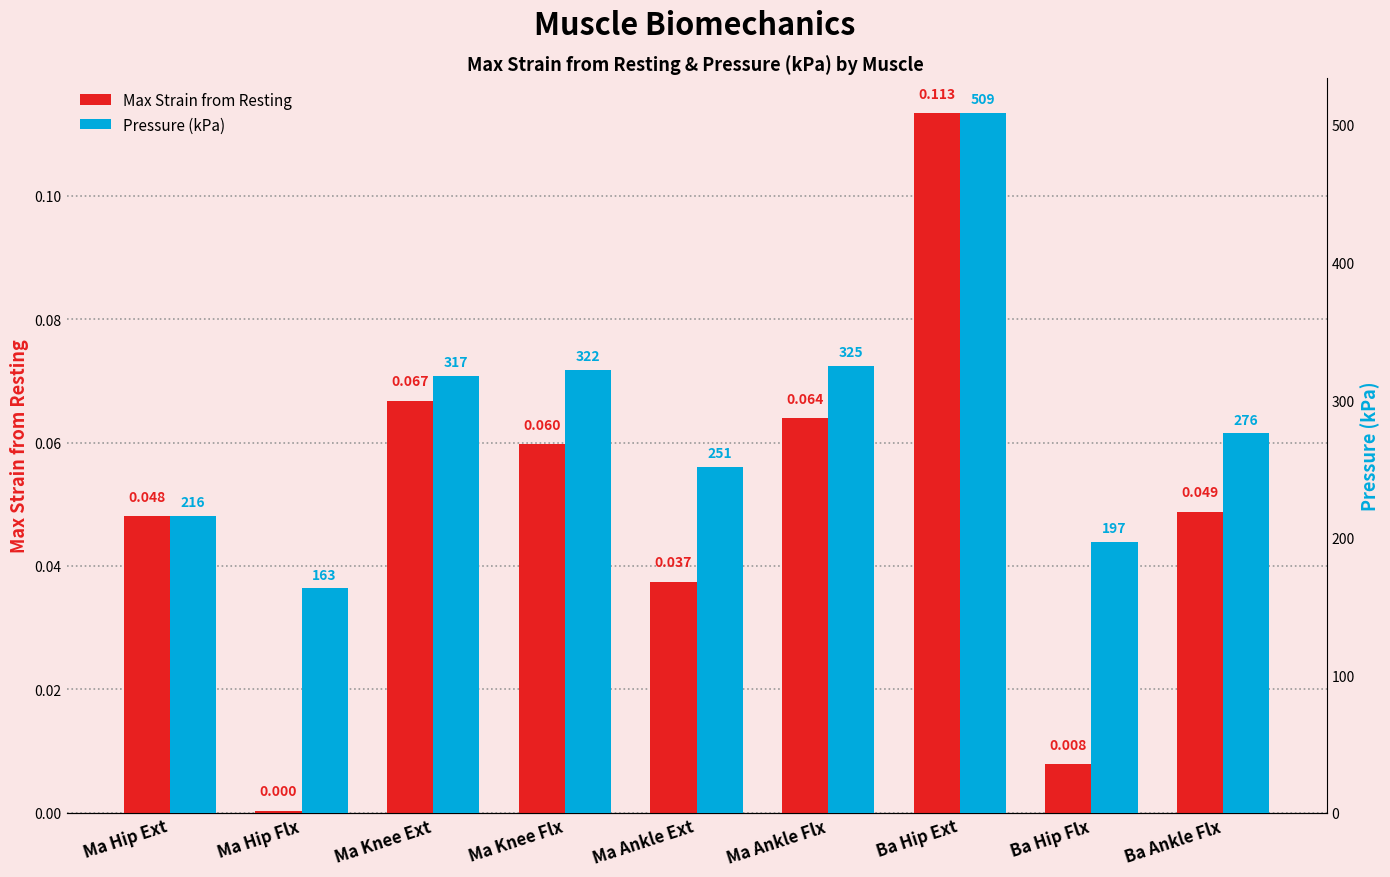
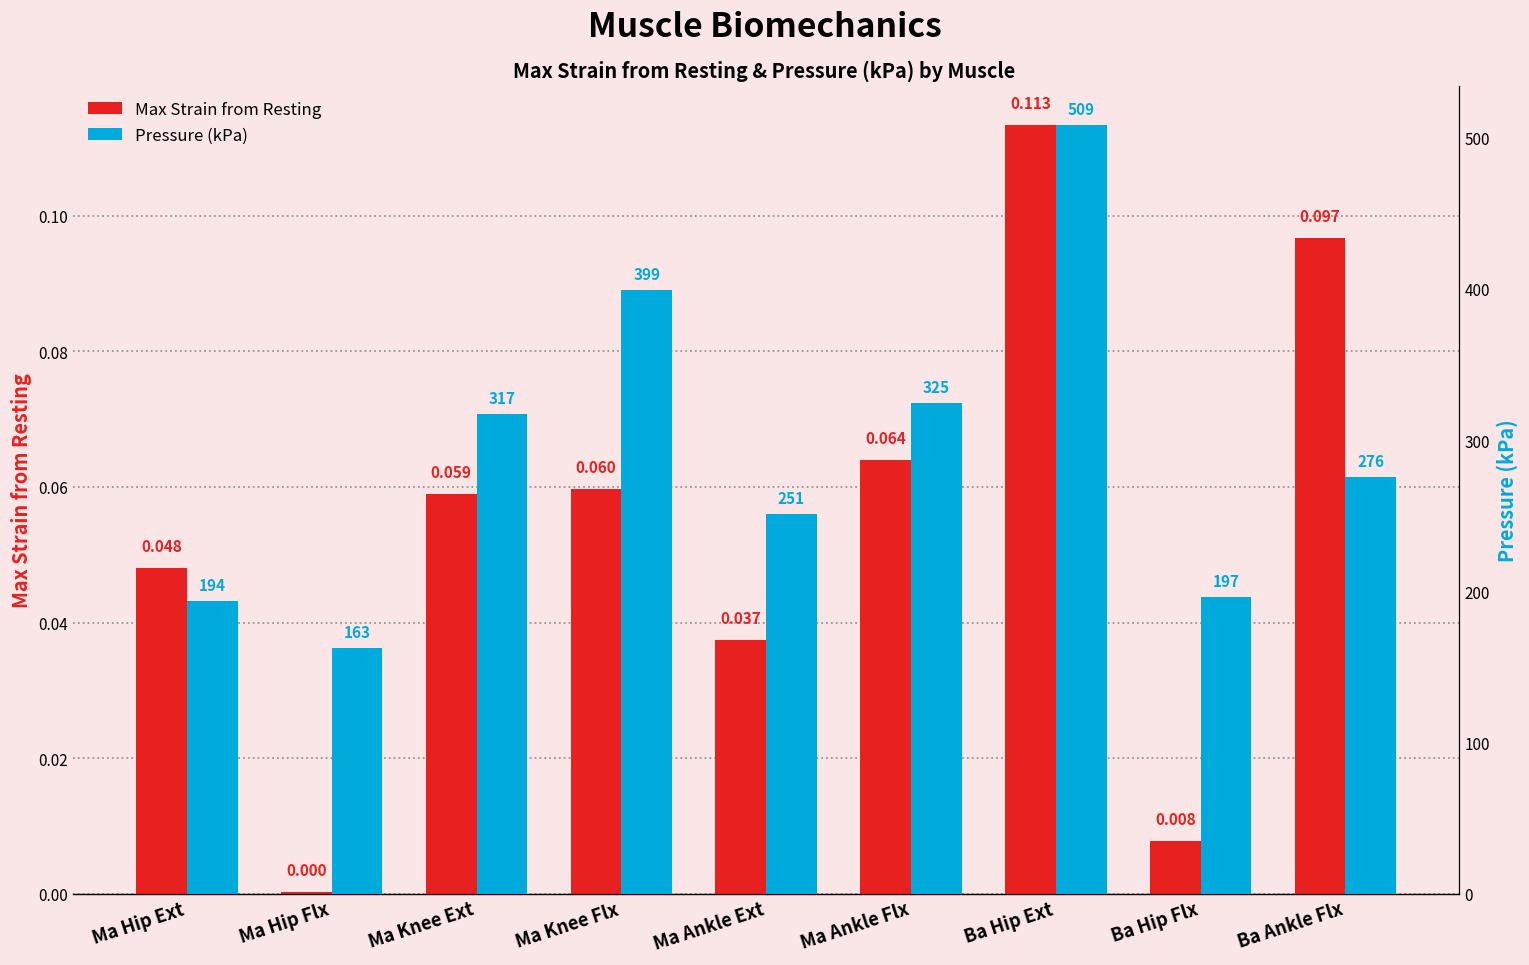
Max Strain from Resting, Ma Knee Ext: 0.067 -> 0.059
Max Strain from Resting, Ba Ankle Flx: 0.049 -> 0.097
Pressure (kPa), Ma Hip Ext: 216 -> 194
Pressure (kPa), Ma Knee Flx: 322 -> 399
